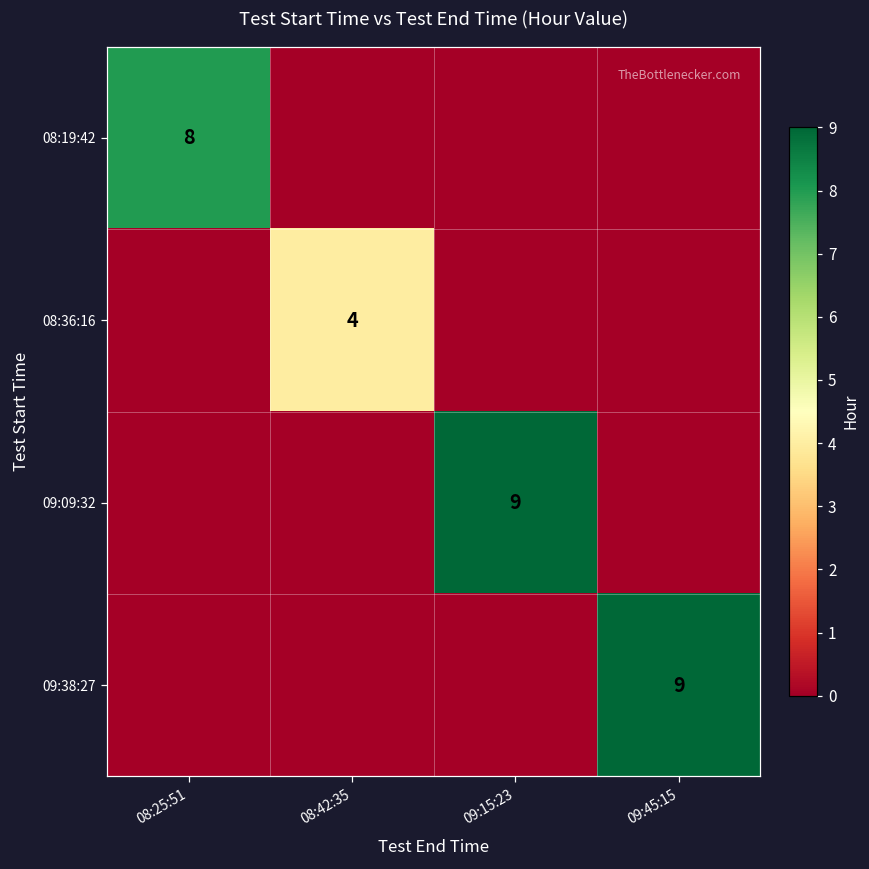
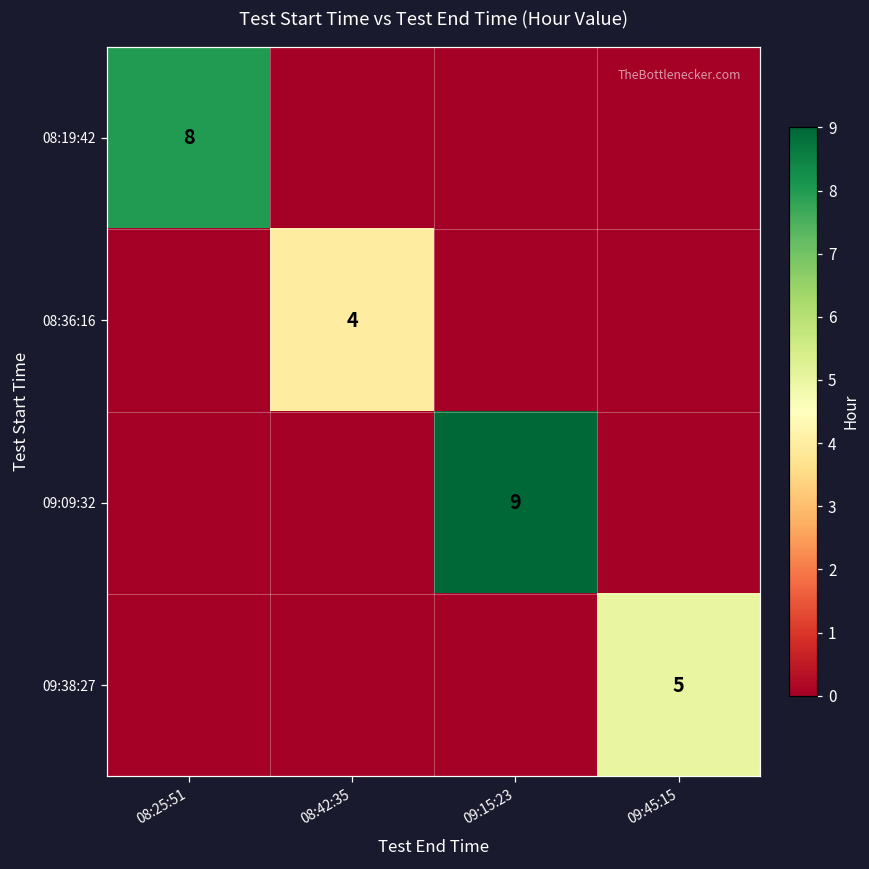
09:38:27, 09:45:15: 9 -> 5
